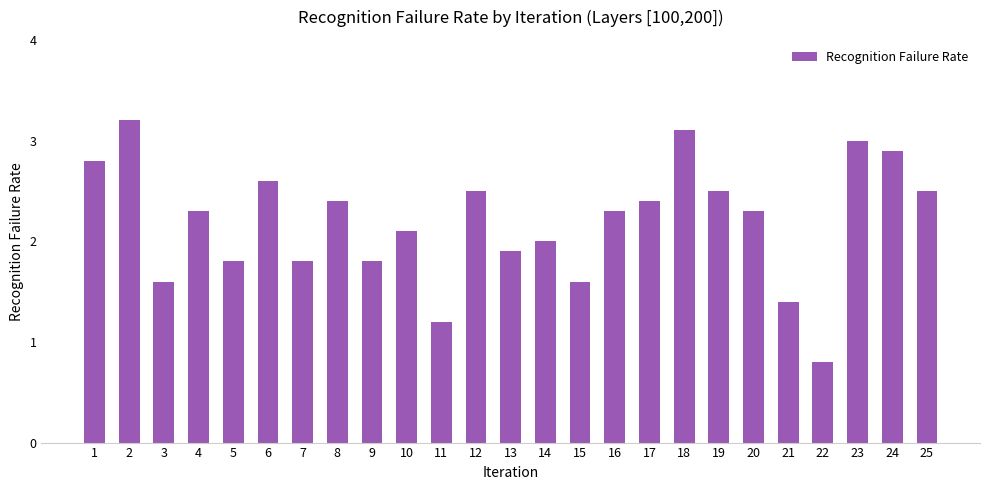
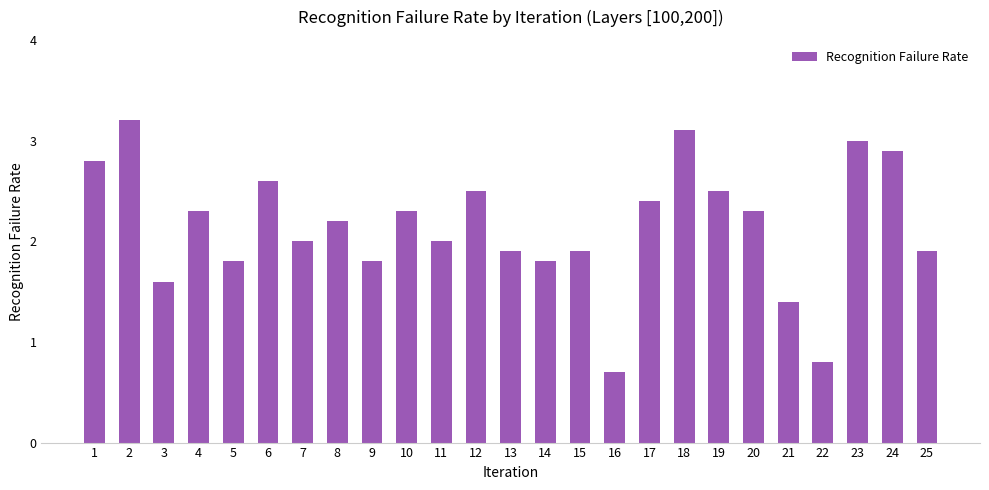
7: 1.8 -> 2.0
8: 2.4 -> 2.2
10: 2.1 -> 2.3
11: 1.2 -> 2.0
14: 2.0 -> 1.8
15: 1.6 -> 1.9
16: 2.3 -> 0.7
25: 2.5 -> 1.9
